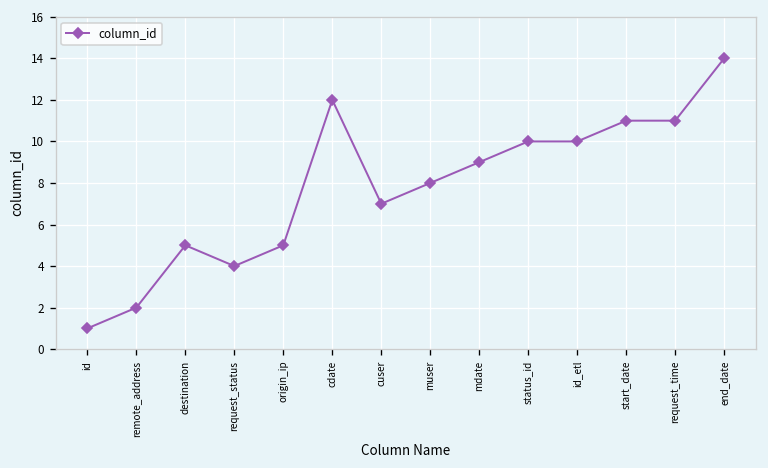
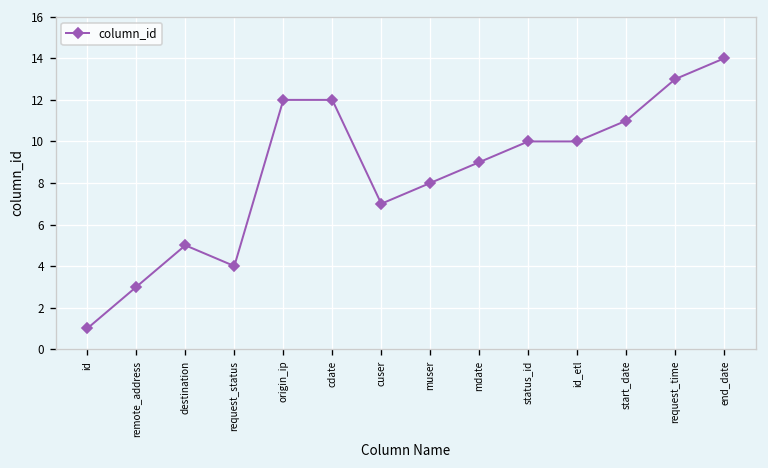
remote_address: 2 -> 3
origin_ip: 5 -> 12
request_time: 11 -> 13
